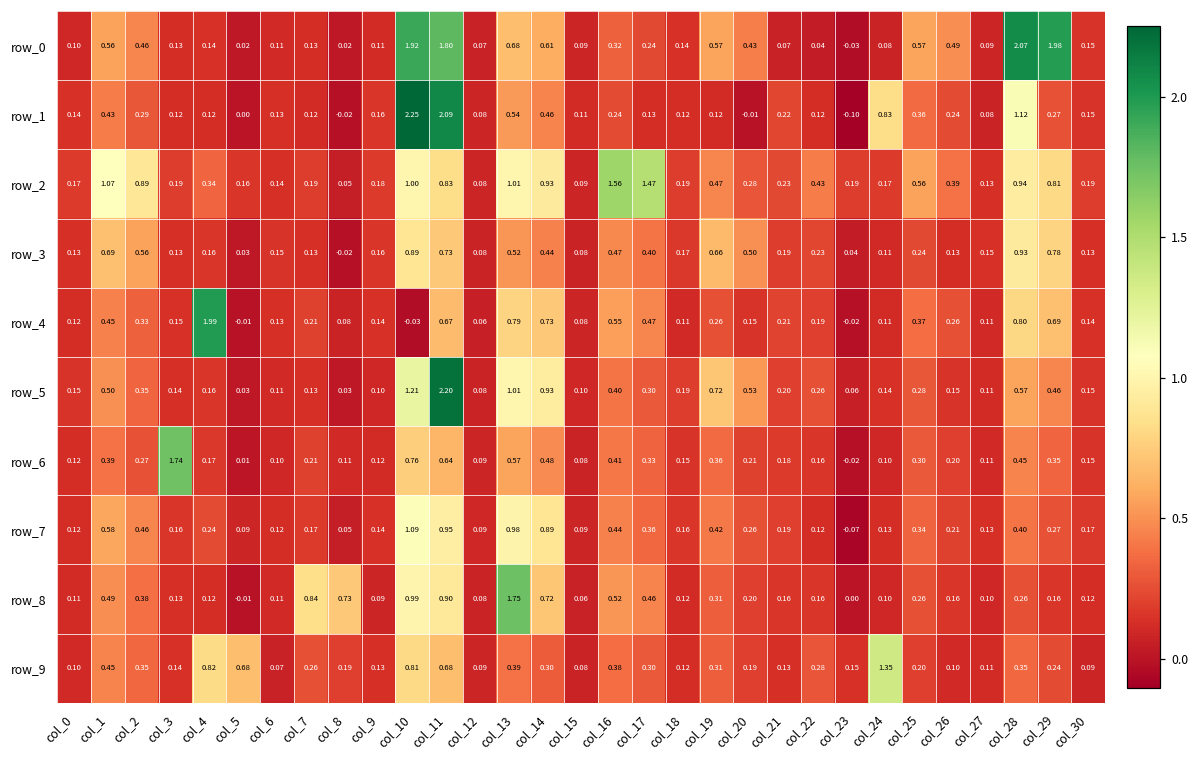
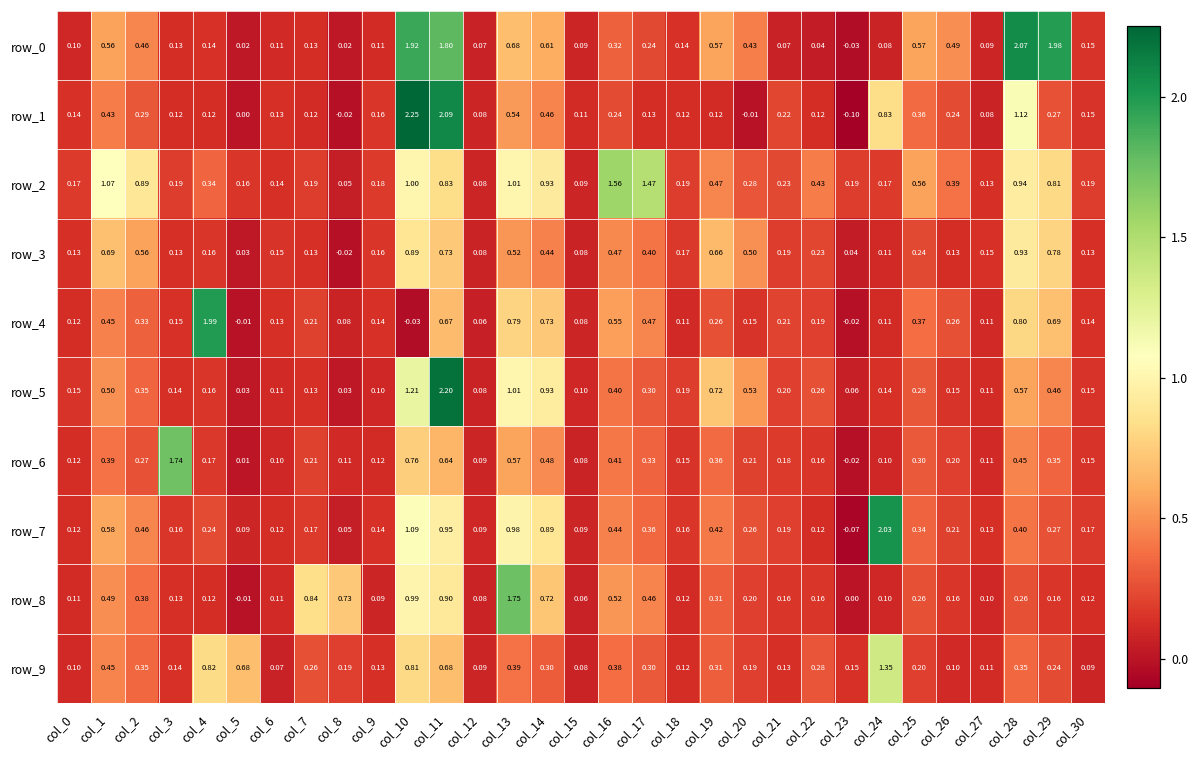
row_7, col_24: 0.13 -> 2.03
